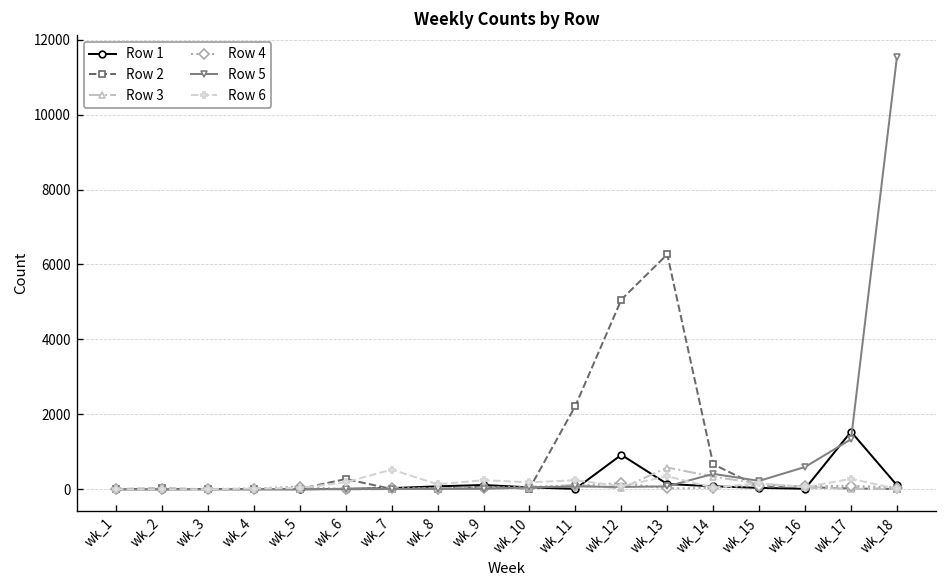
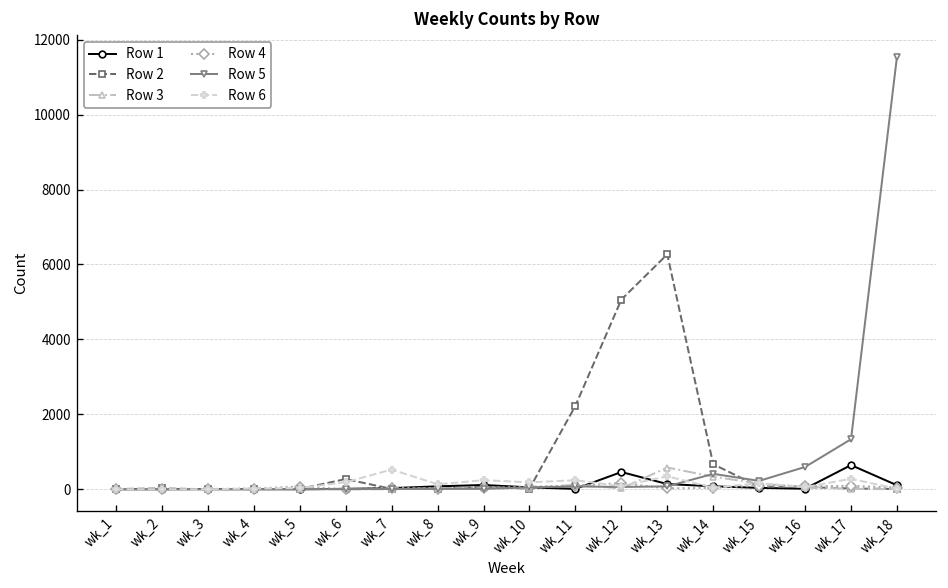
Row 1, wk_12: 900 -> 500
Row 1, wk_17: 1500 -> 600
